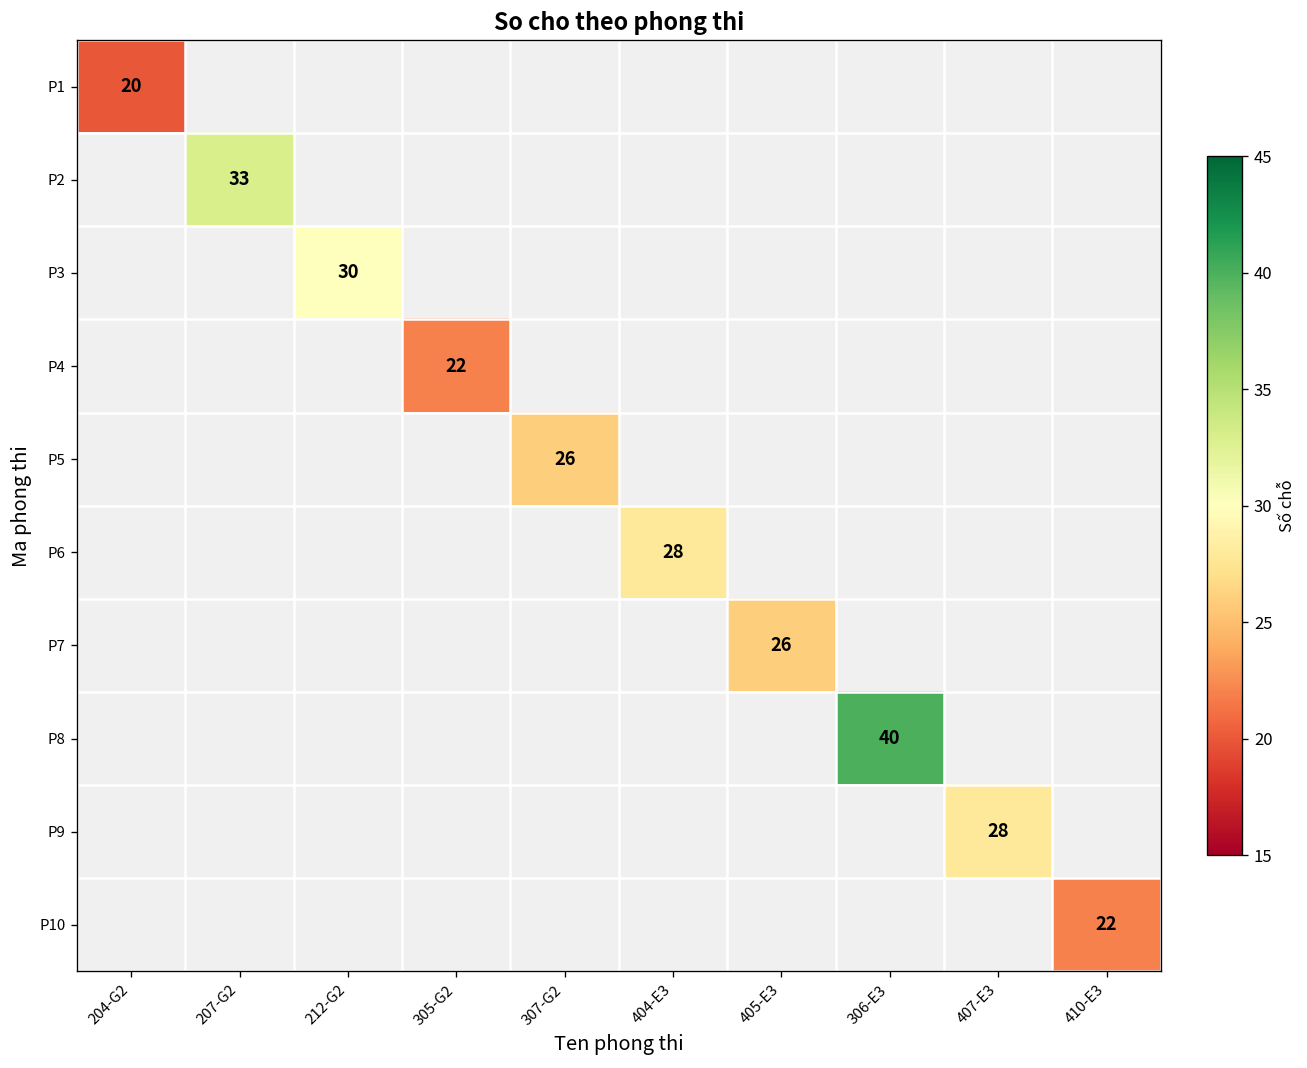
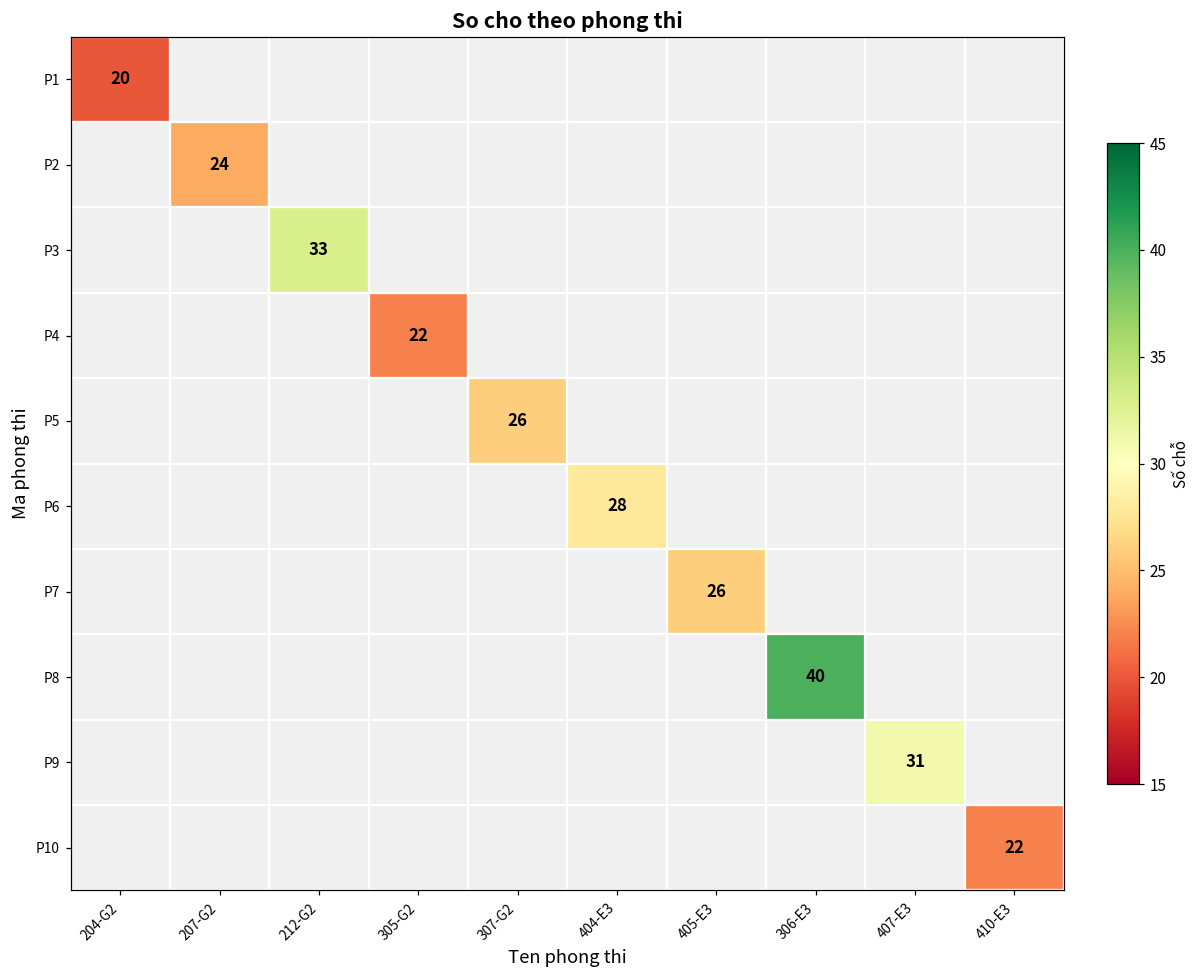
P2, 207-G2: 33 -> 24
P3, 212-G2: 30 -> 33
P9, 407-E3: 28 -> 31
